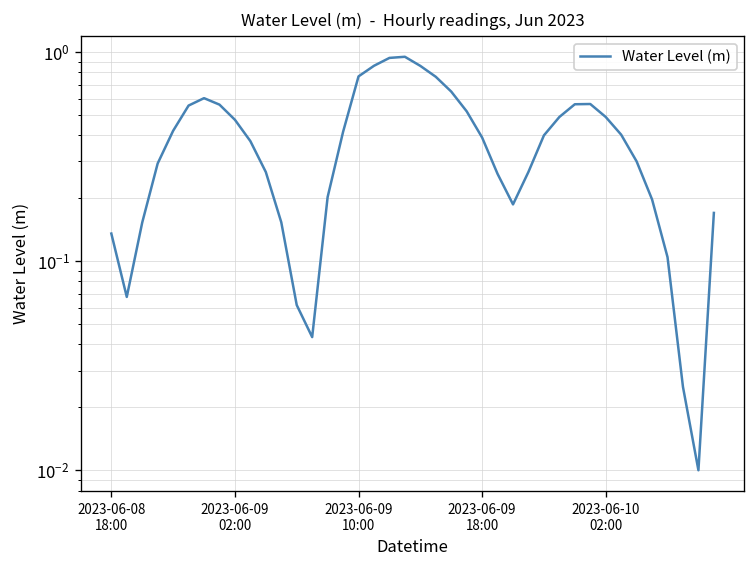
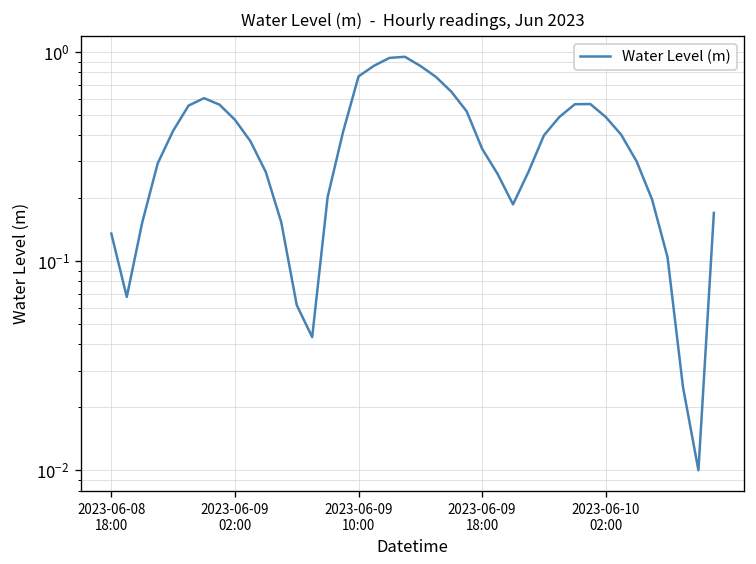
2023-06-09 18:00: 0.39 -> 0.35
